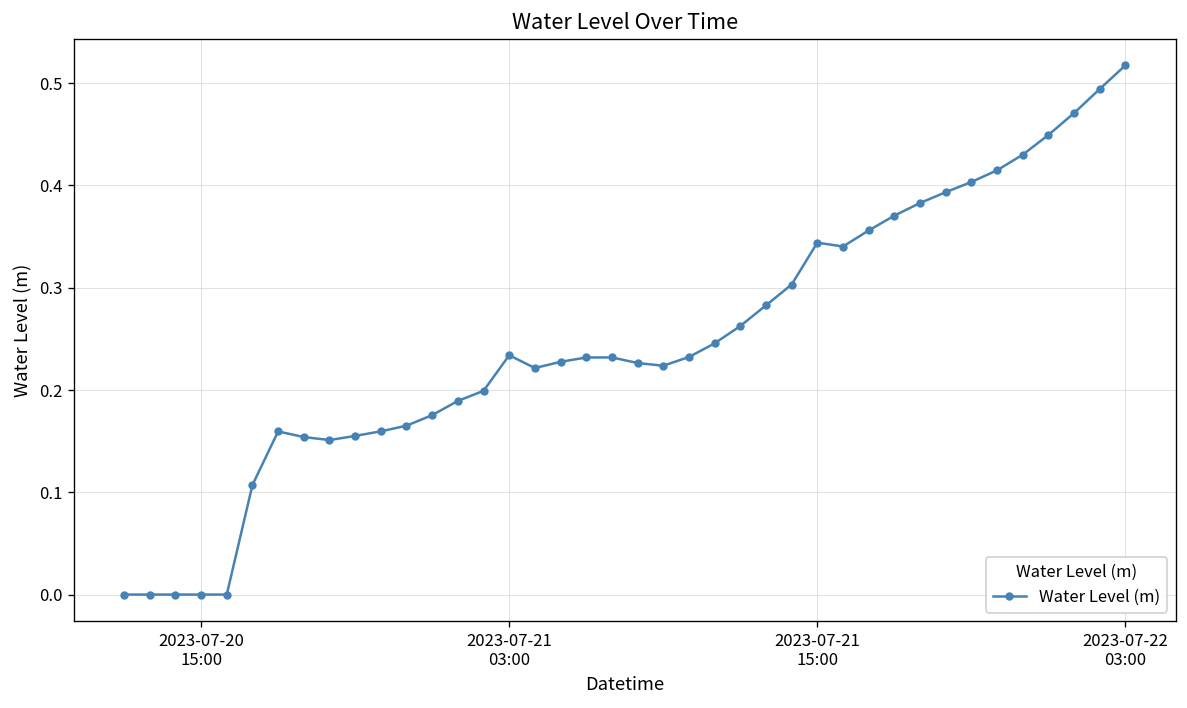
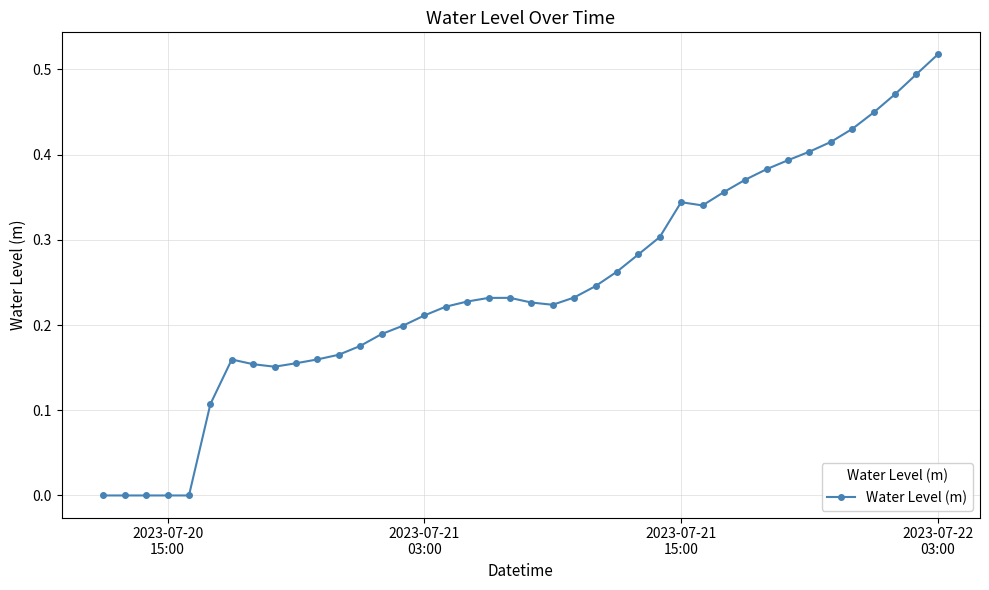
2023-07-21 03:00: 0.23 -> 0.21
